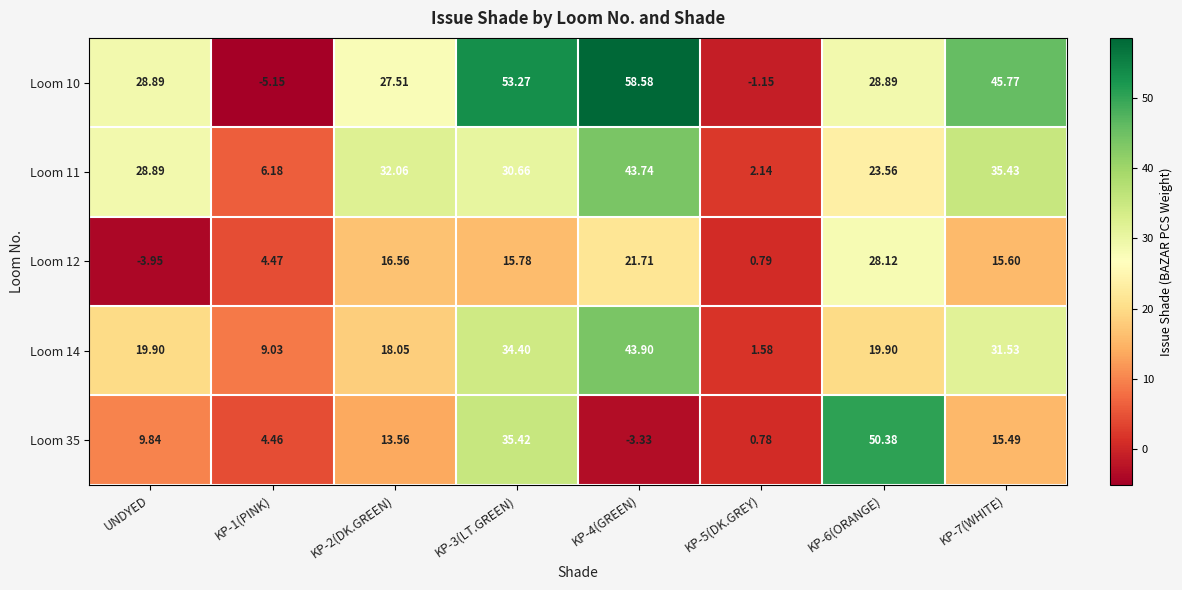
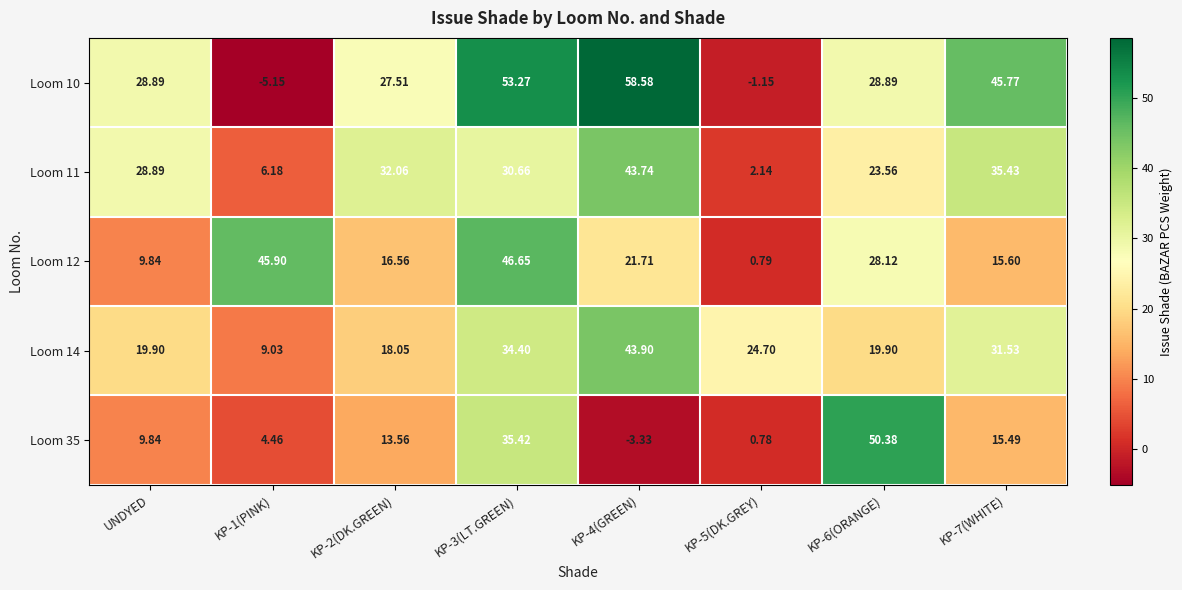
Loom 12, UNDYED: -3.95 -> 9.84
Loom 12, KP-1(PINK): 4.47 -> 45.90
Loom 12, KP-3(LT.GREEN): 15.78 -> 46.65
Loom 14, KP-5(DK.GREY): 1.58 -> 24.70
